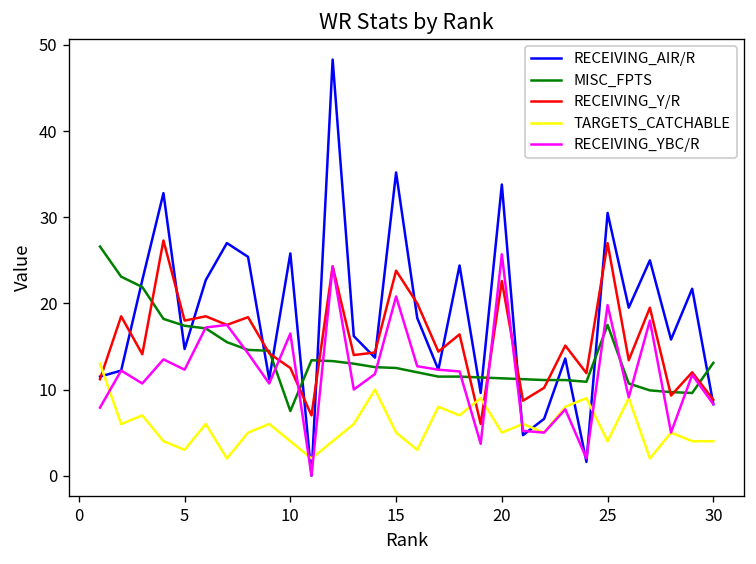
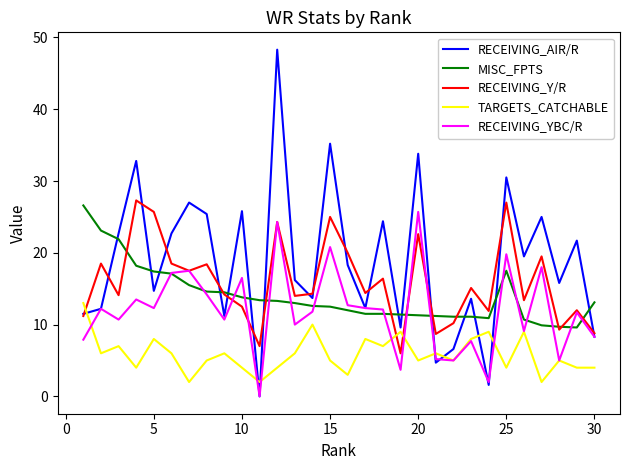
RECEIVING_Y/R, 5: 18 -> 26
TARGETS_CATCHABLE, 5: 3 -> 8
MISC_FPTS, 10: 8 -> 14
RECEIVING_Y/R, 15: 24 -> 25
